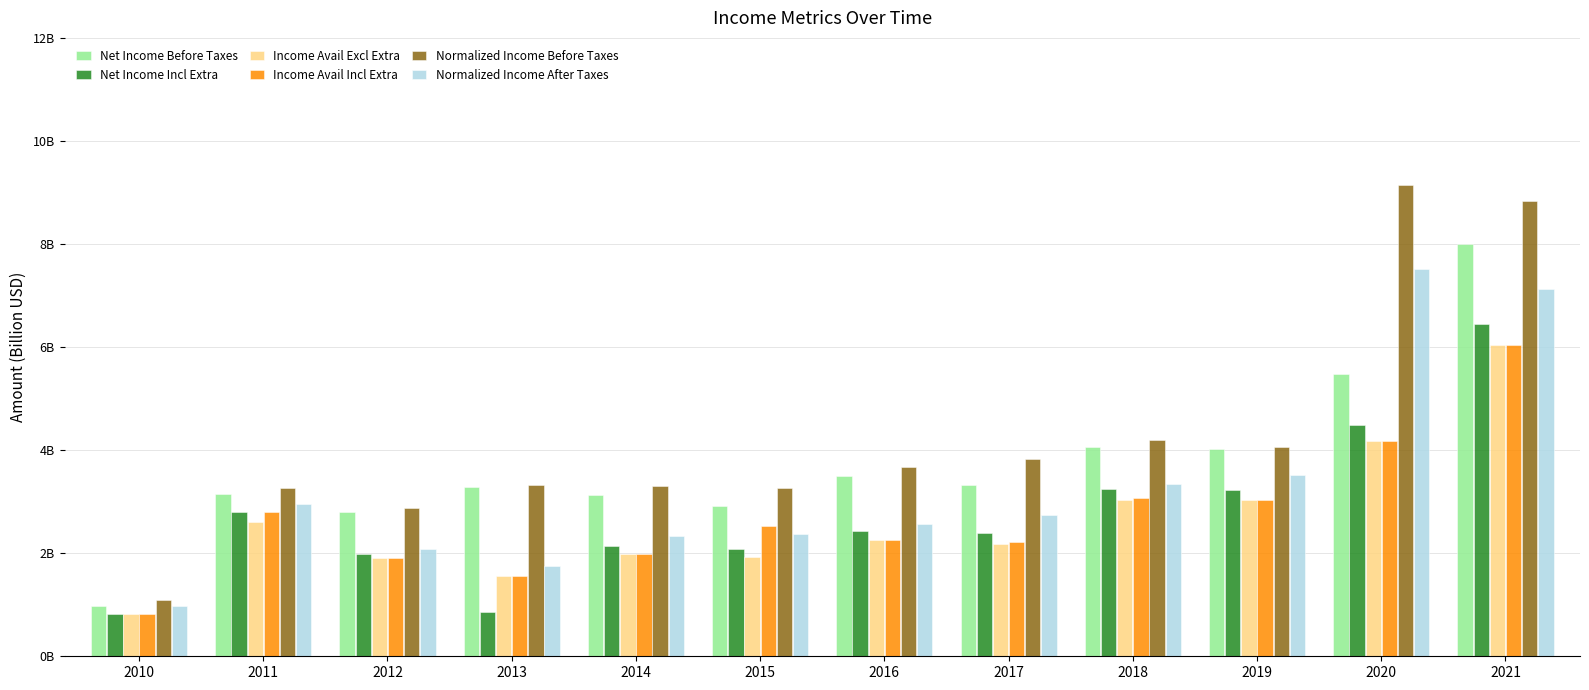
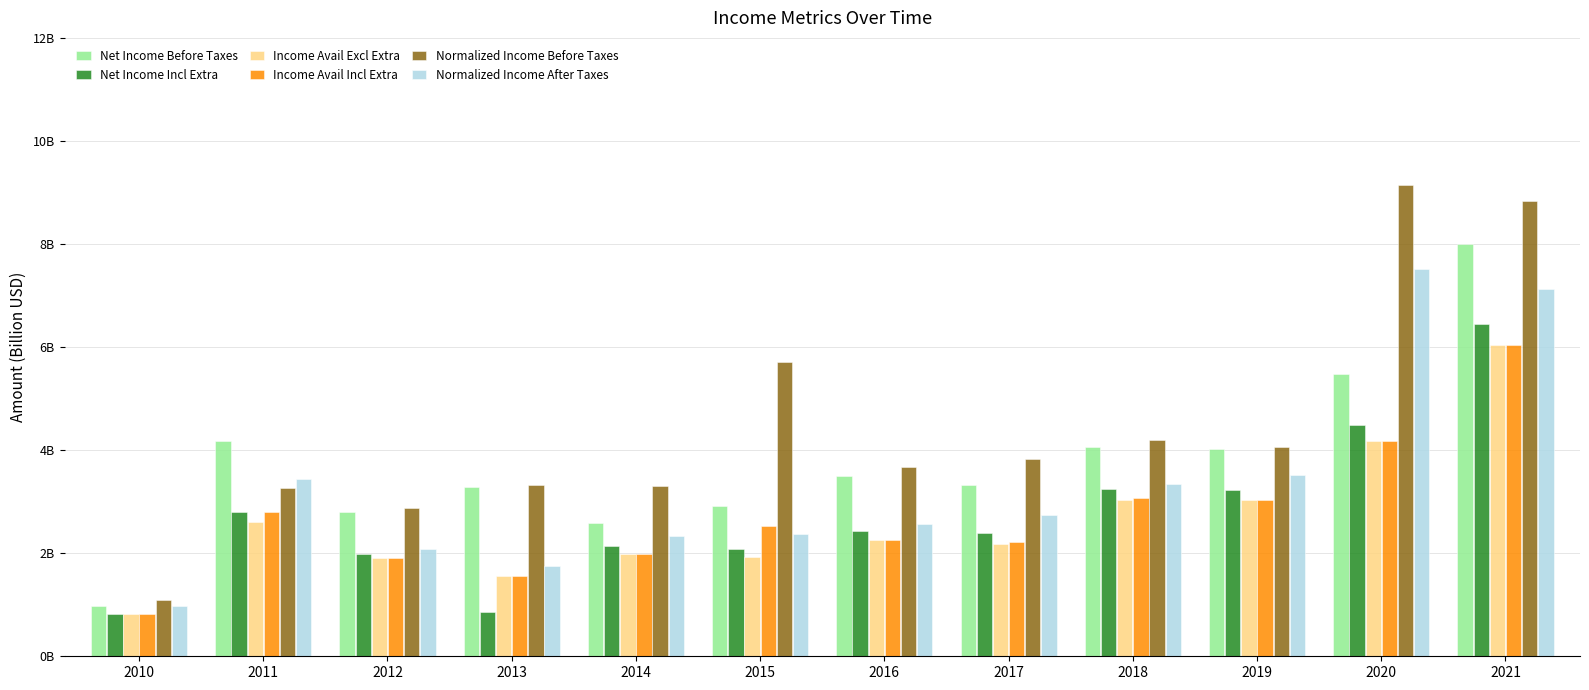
Net Income Before Taxes, 2011: 3100000000 -> 4200000000
Normalized Income After Taxes, 2011: 3000000000 -> 3400000000
Net Income Before Taxes, 2014: 3100000000 -> 2600000000
Normalized Income Before Taxes, 2015: 3300000000 -> 5700000000
